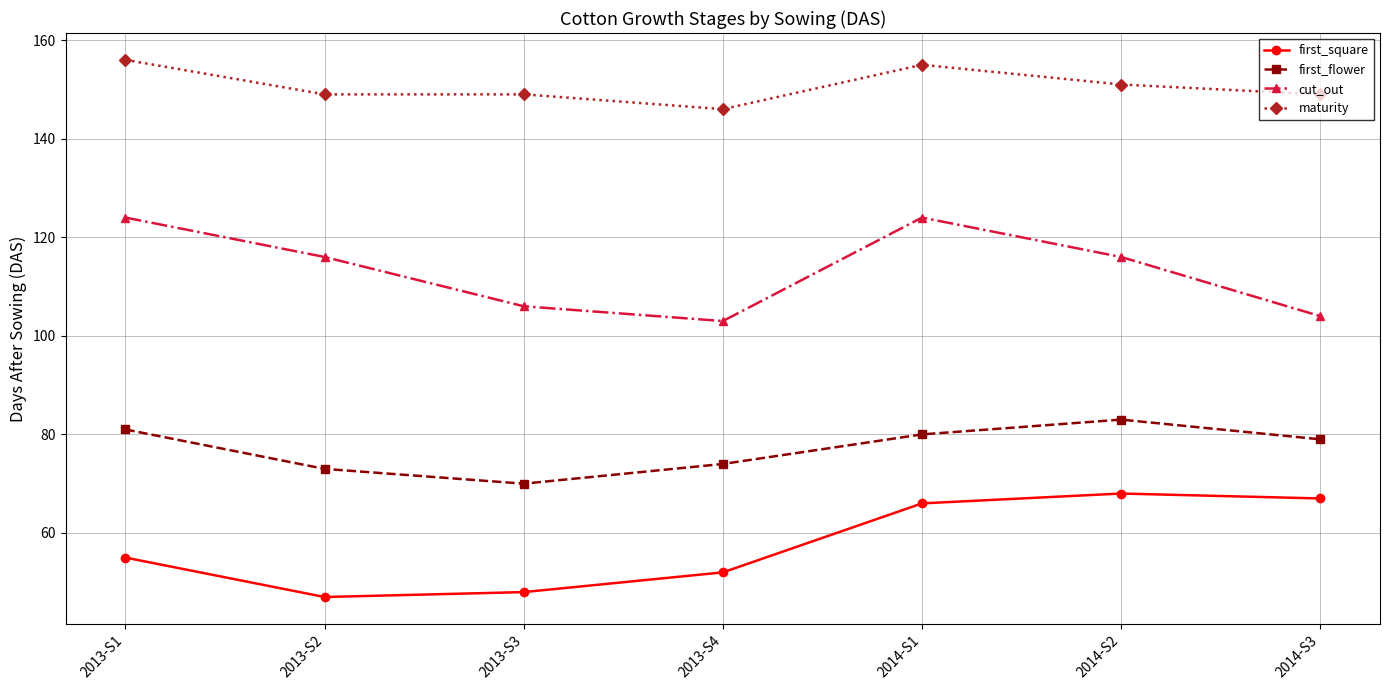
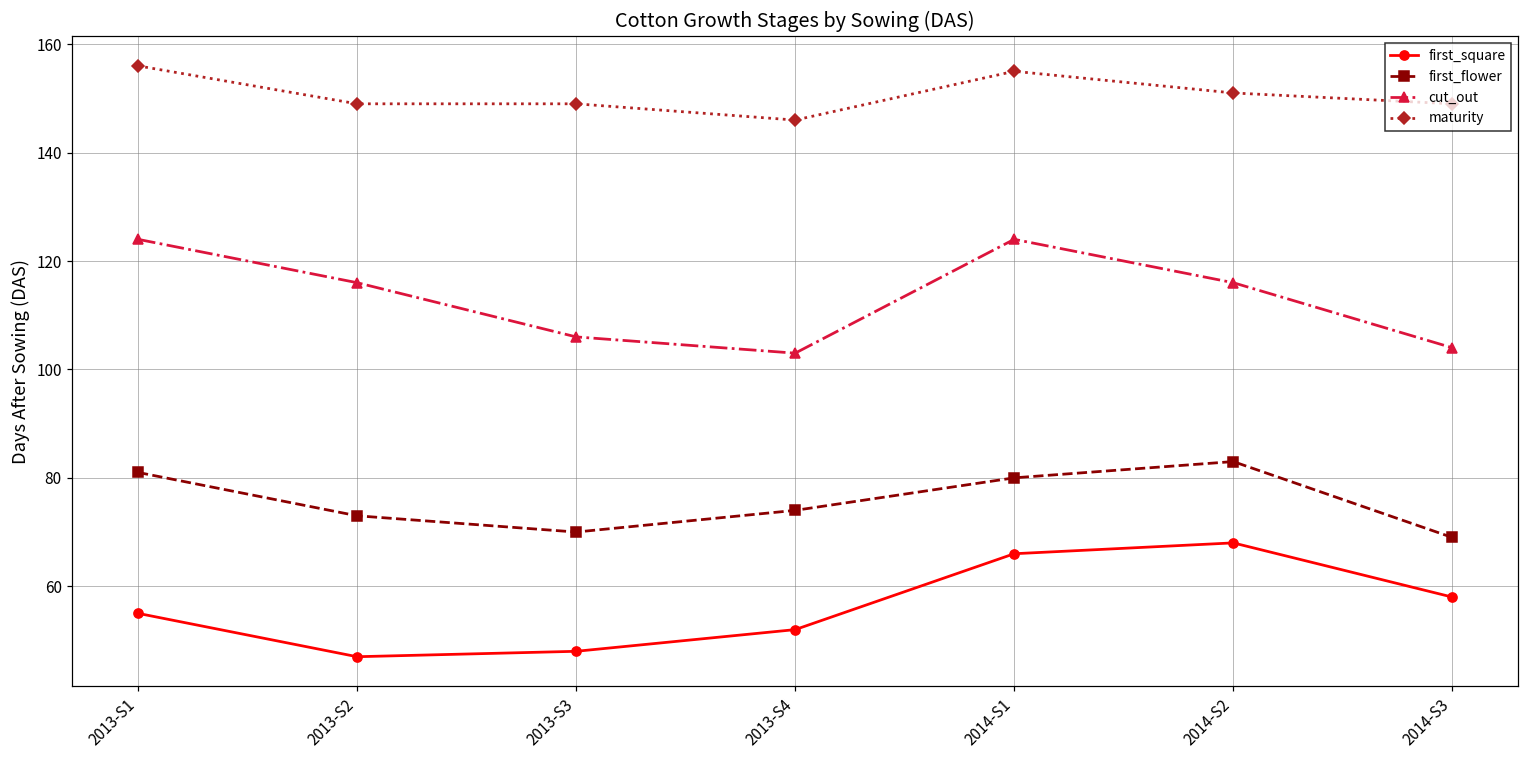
first_square, 2014-S3: 67 -> 58
first_flower, 2014-S3: 79 -> 69
